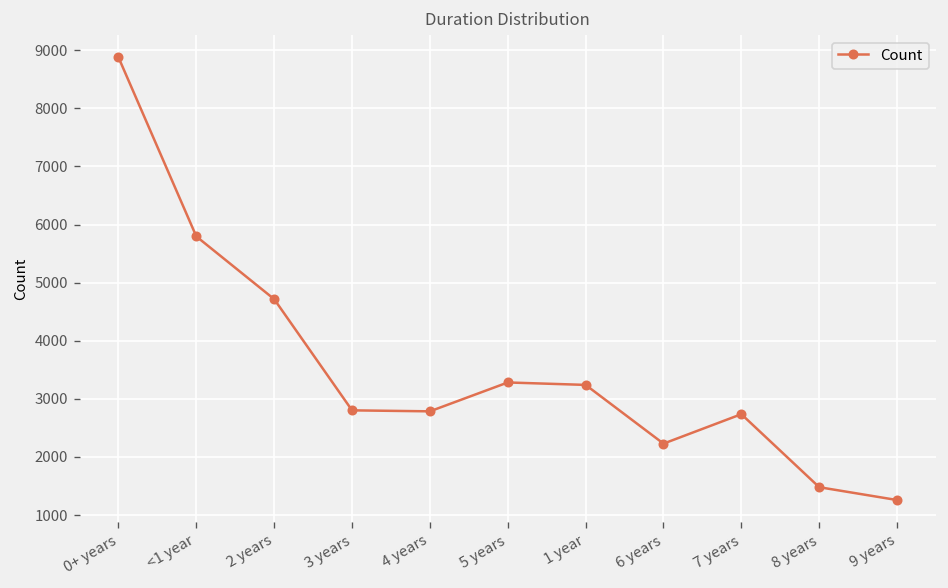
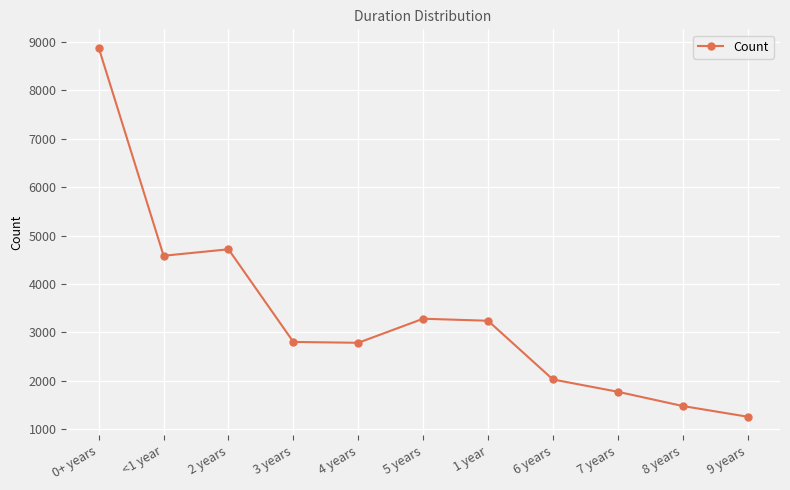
<1 year: 5800 -> 4600
6 years: 2200 -> 2000
7 years: 2700 -> 1800
